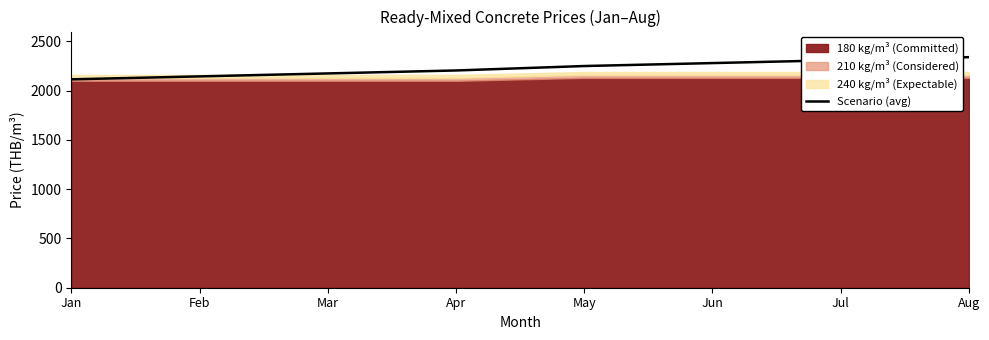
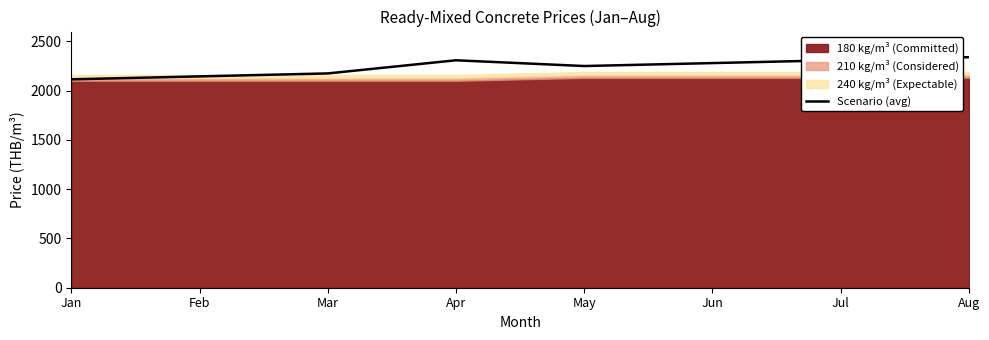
Scenario (avg), Apr: 2200 -> 2300
